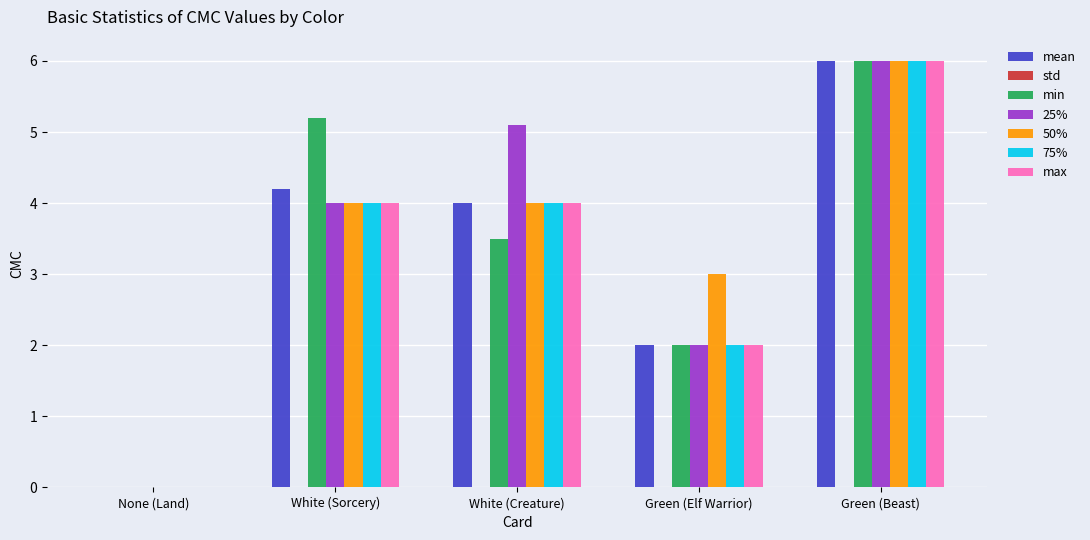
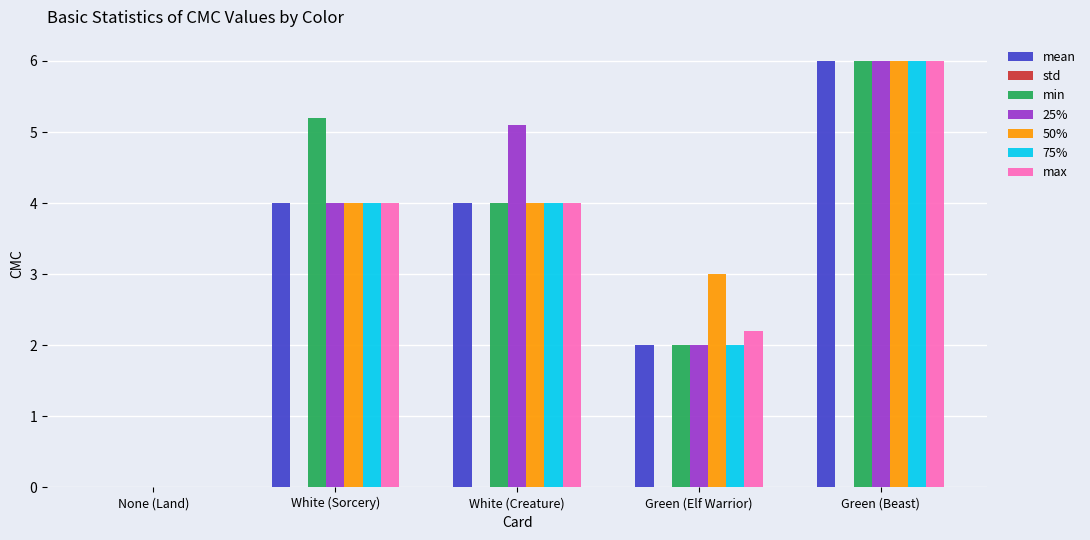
mean, White (Sorcery): 4.2 -> 4.0
min, White (Creature): 3.5 -> 4.0
max, Green (Elf Warrior): 2.0 -> 2.2
